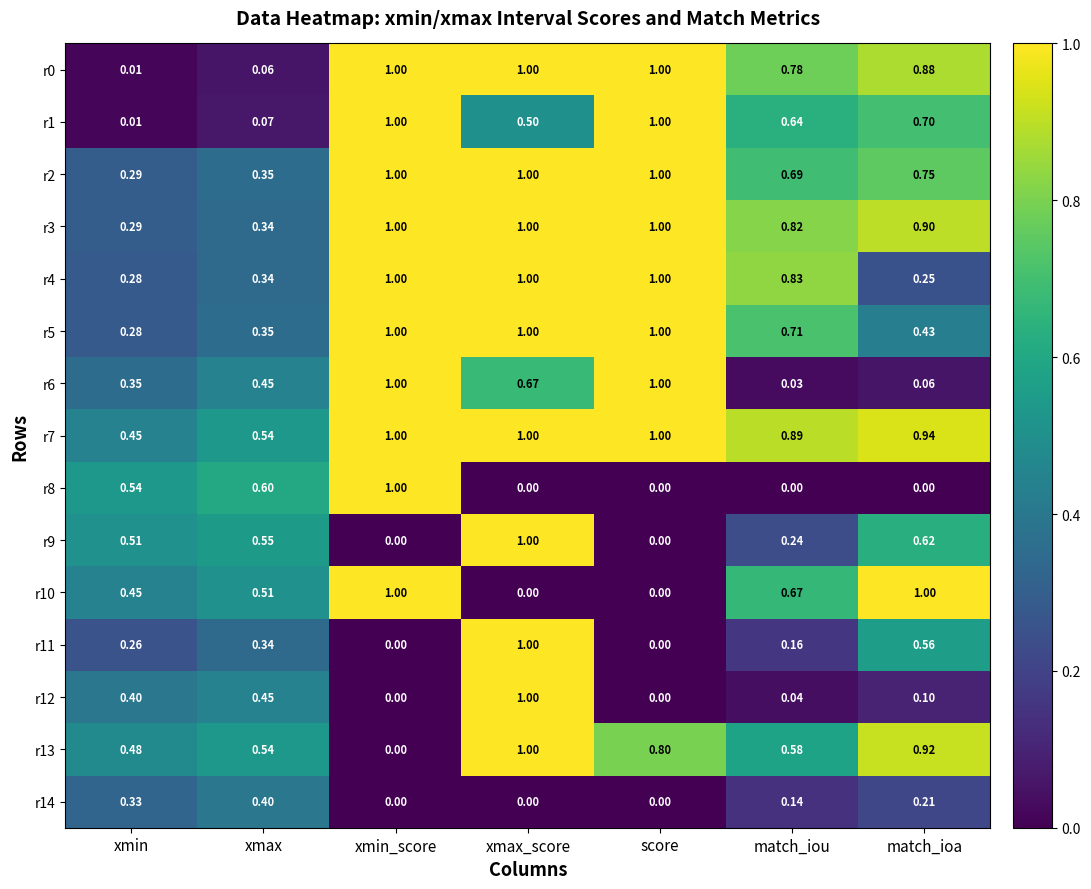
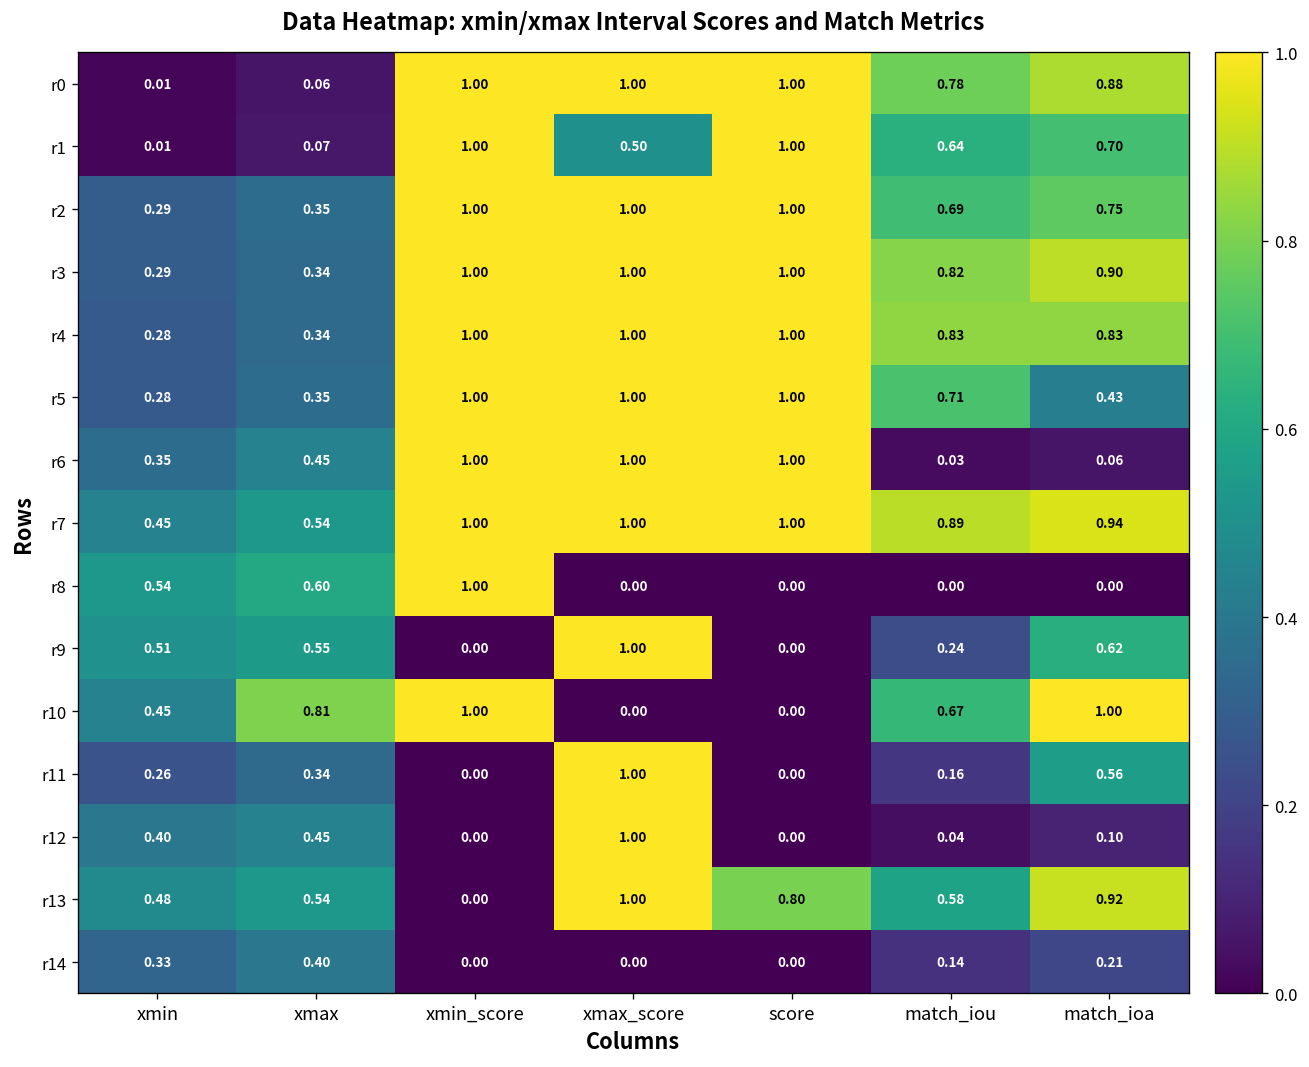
r4, match_ioa: 0.25 -> 0.83
r6, xmax_score: 0.67 -> 1.00
r10, xmax: 0.51 -> 0.81
